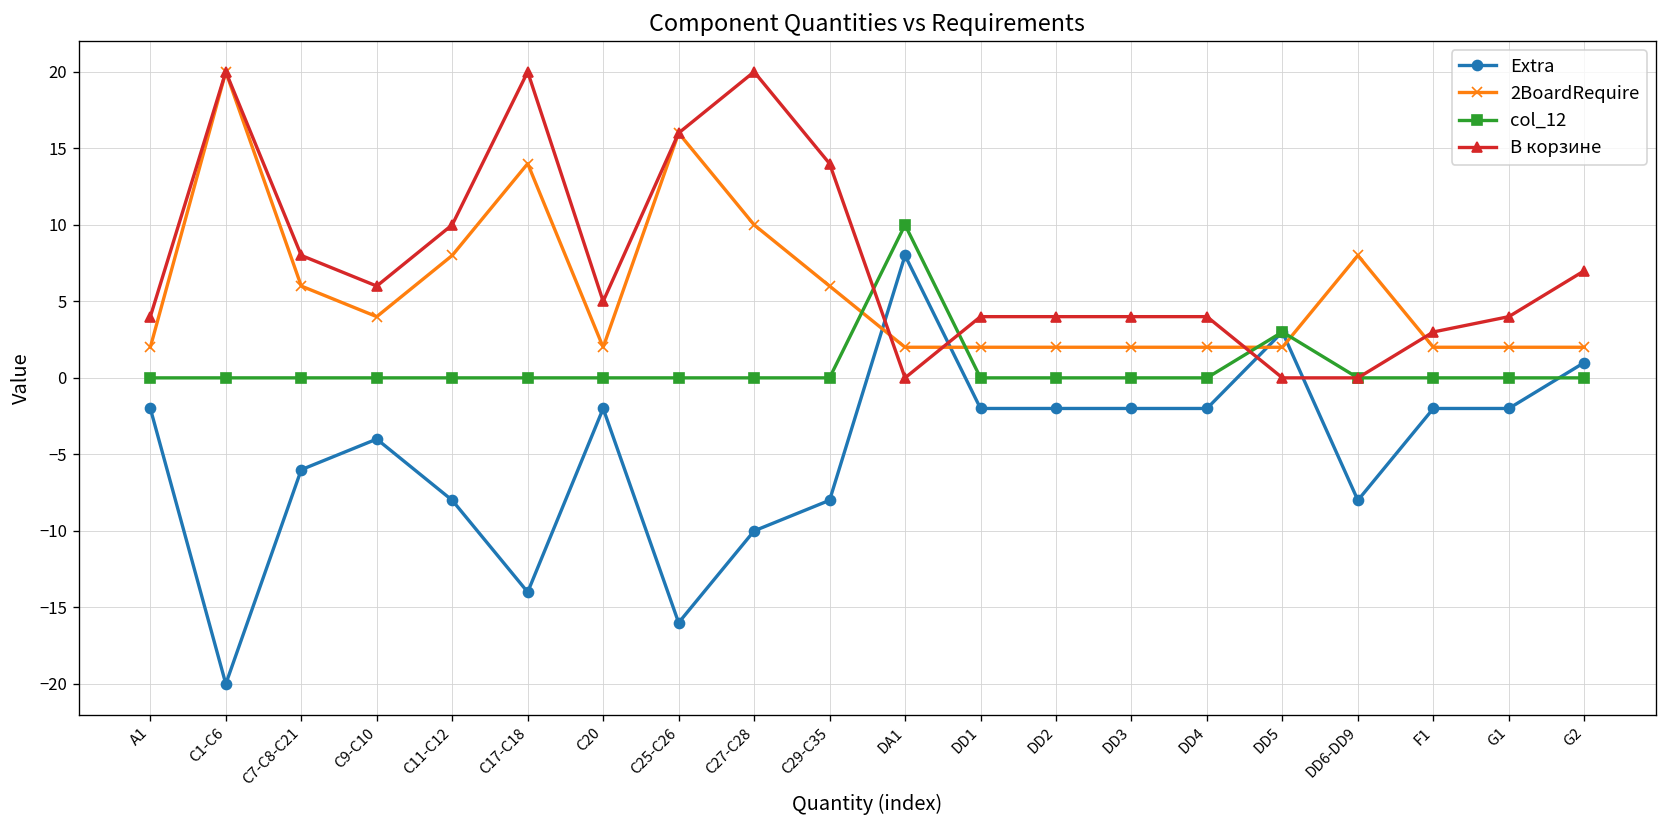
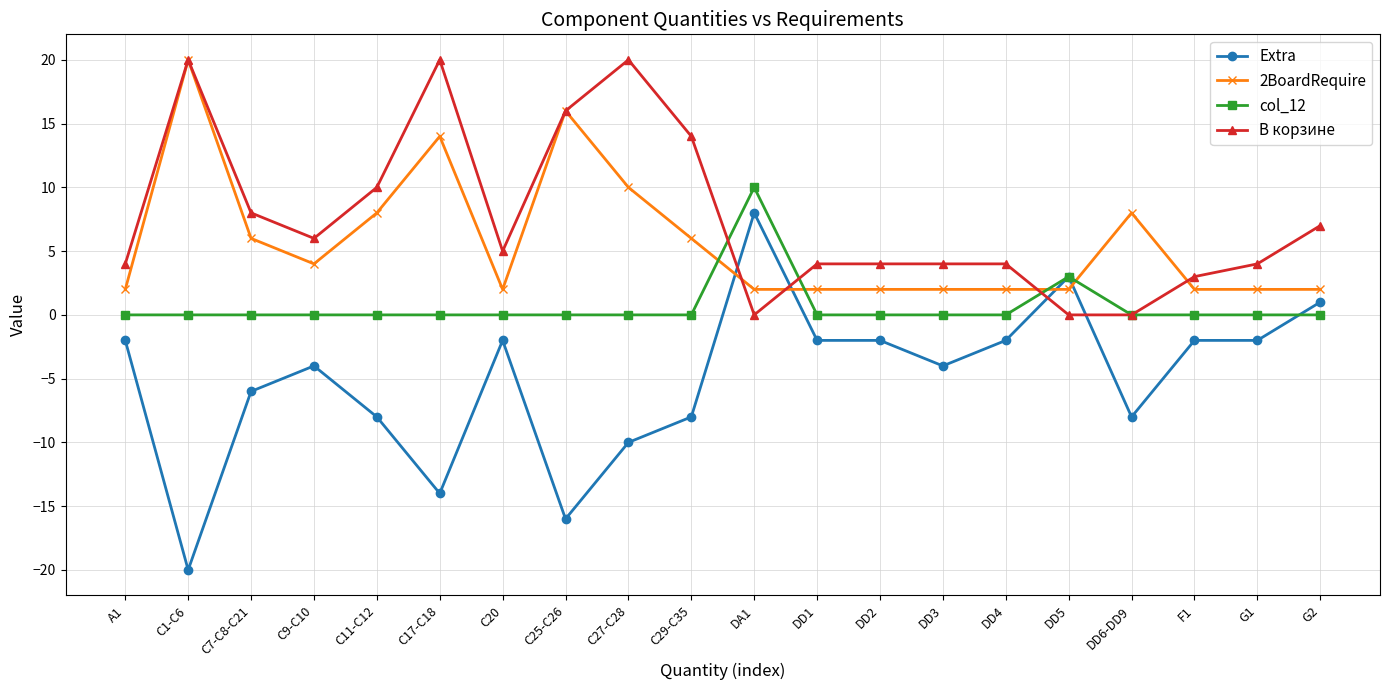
Extra, DD3: -2 -> -4
